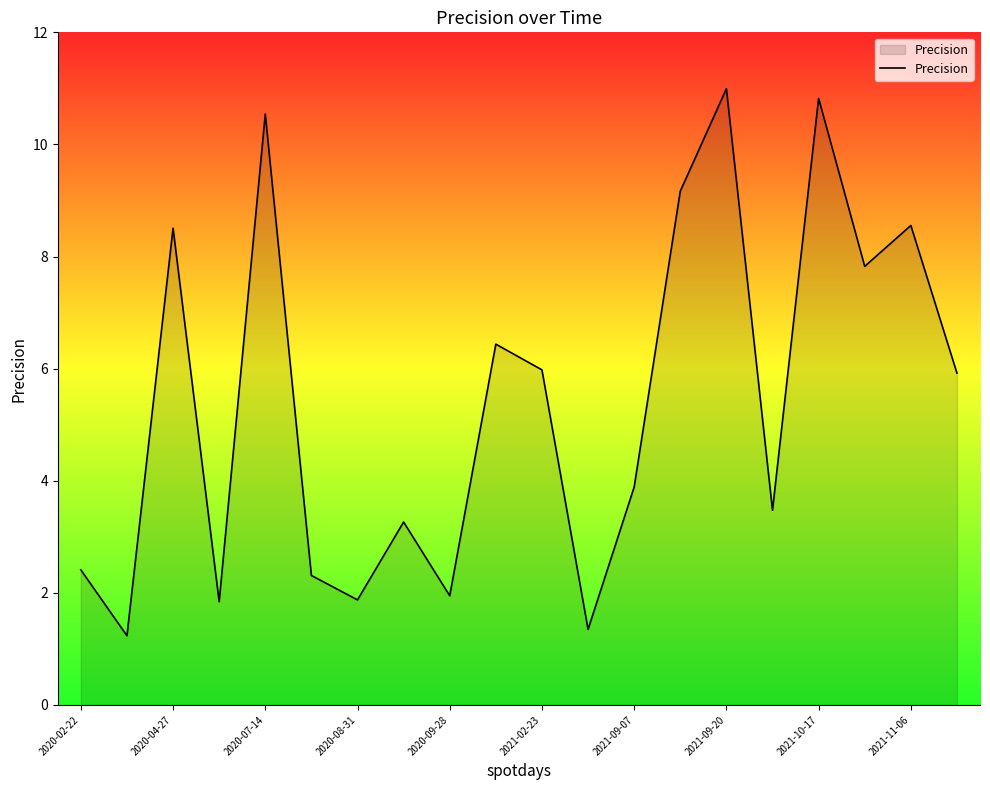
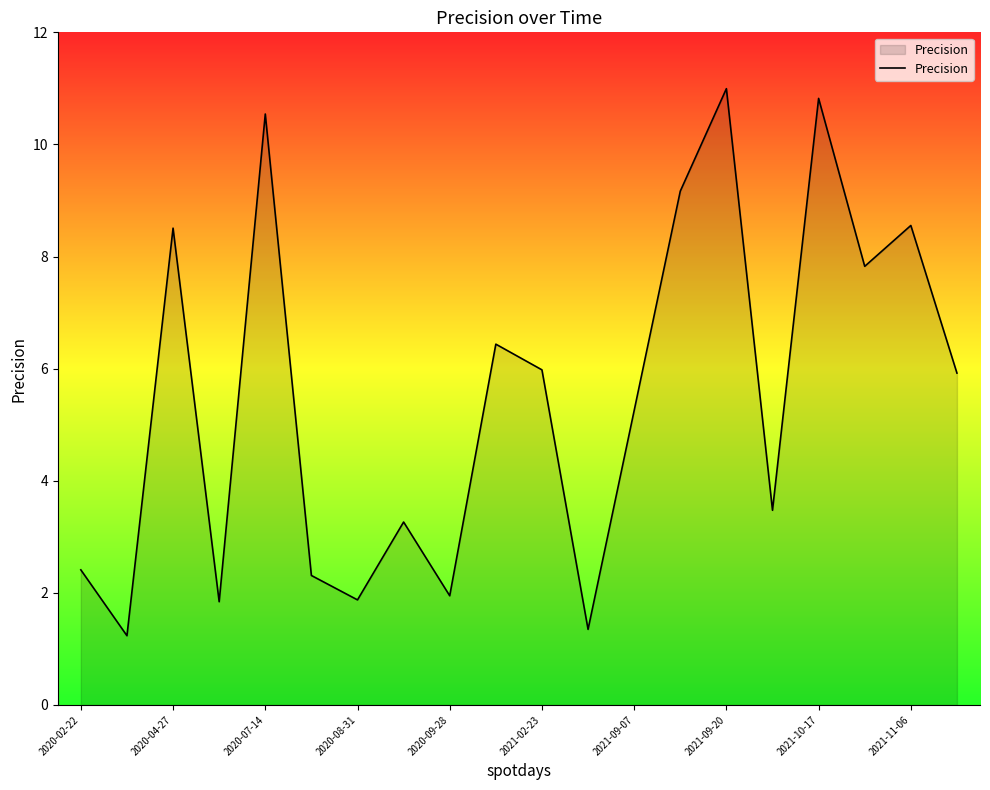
2021-09-07: 3.9 -> 5.3
